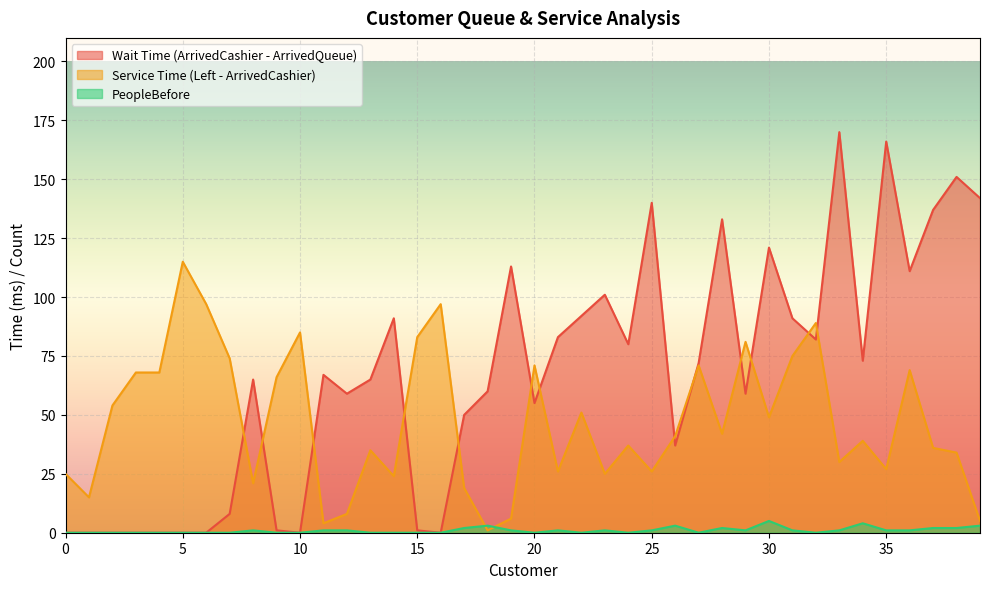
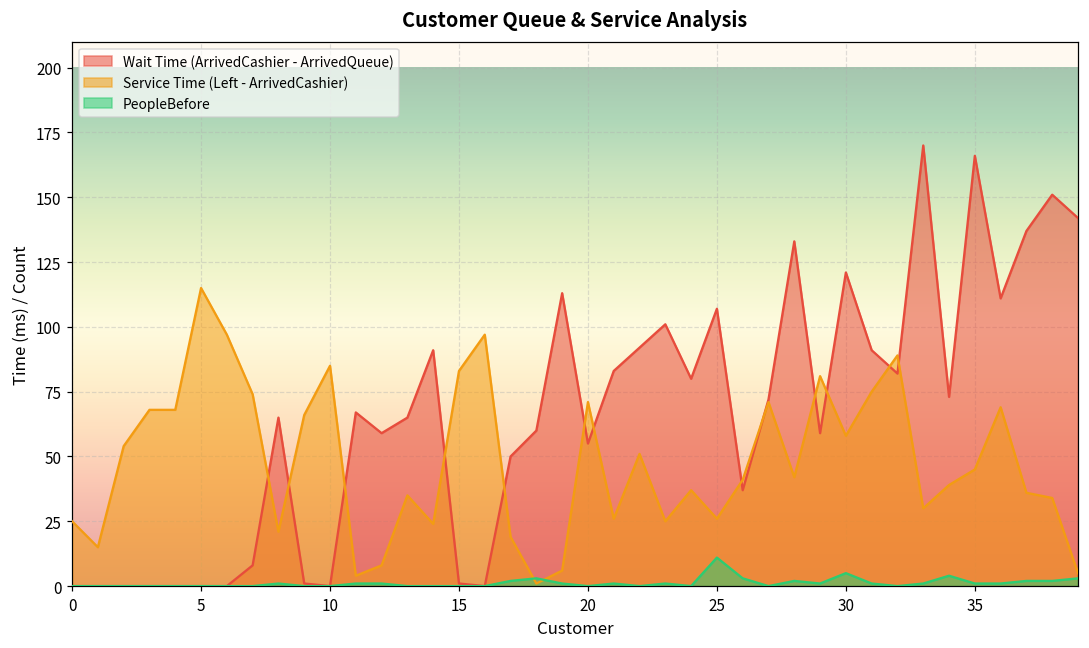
Wait Time (ArrivedCashier - ArrivedQueue), 25: 140 -> 107
PeopleBefore, 25: 1 -> 11
Service Time (Left - ArrivedCashier), 30: 49 -> 58
Service Time (Left - ArrivedCashier), 35: 27 -> 45
